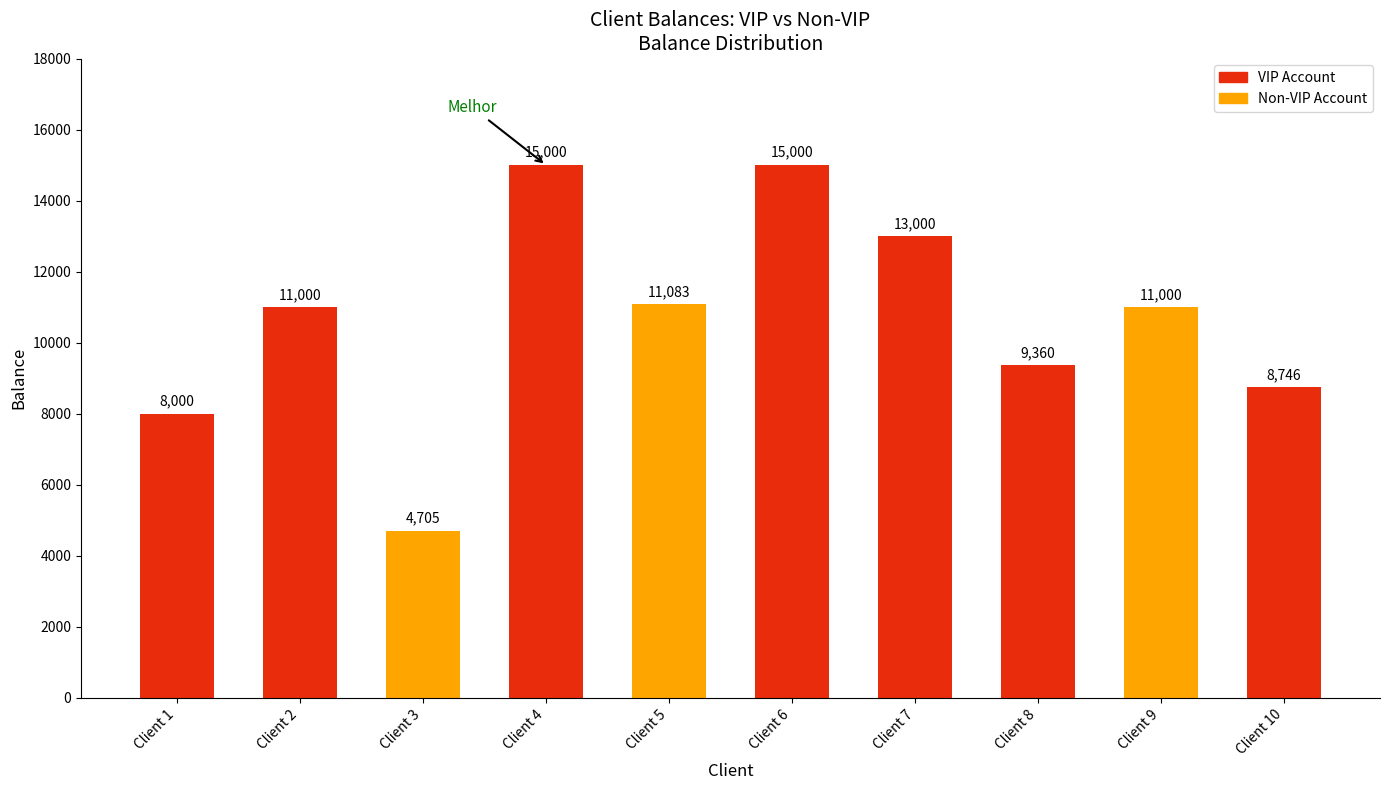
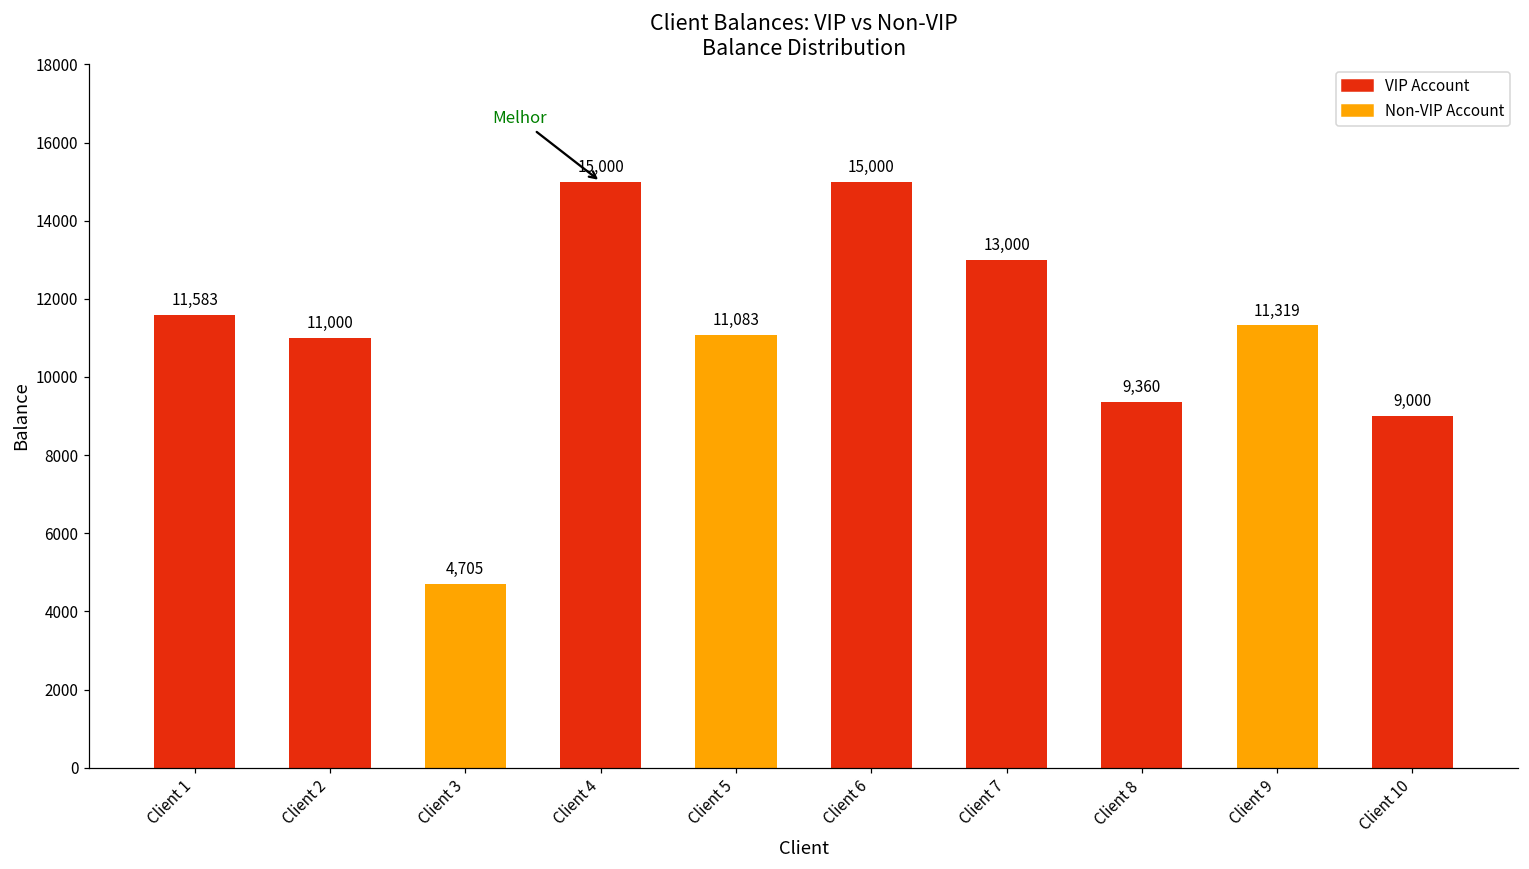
Client 1: 8,000 -> 11,583
Client 9: 11,000 -> 11,319
Client 10: 8,746 -> 9,000
